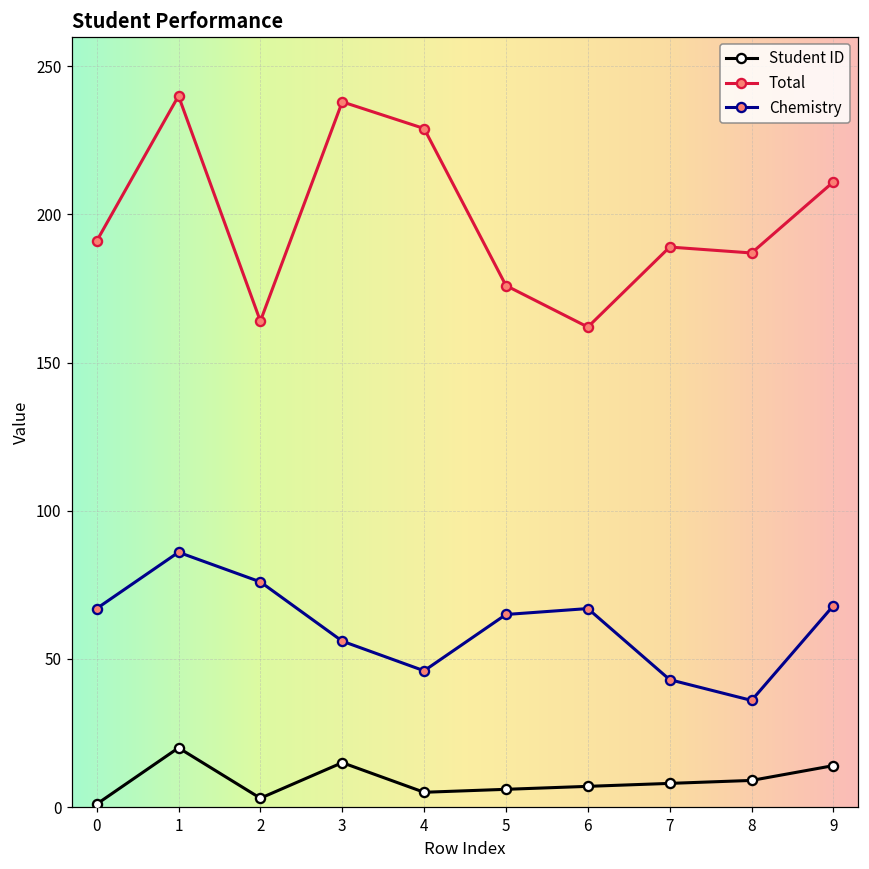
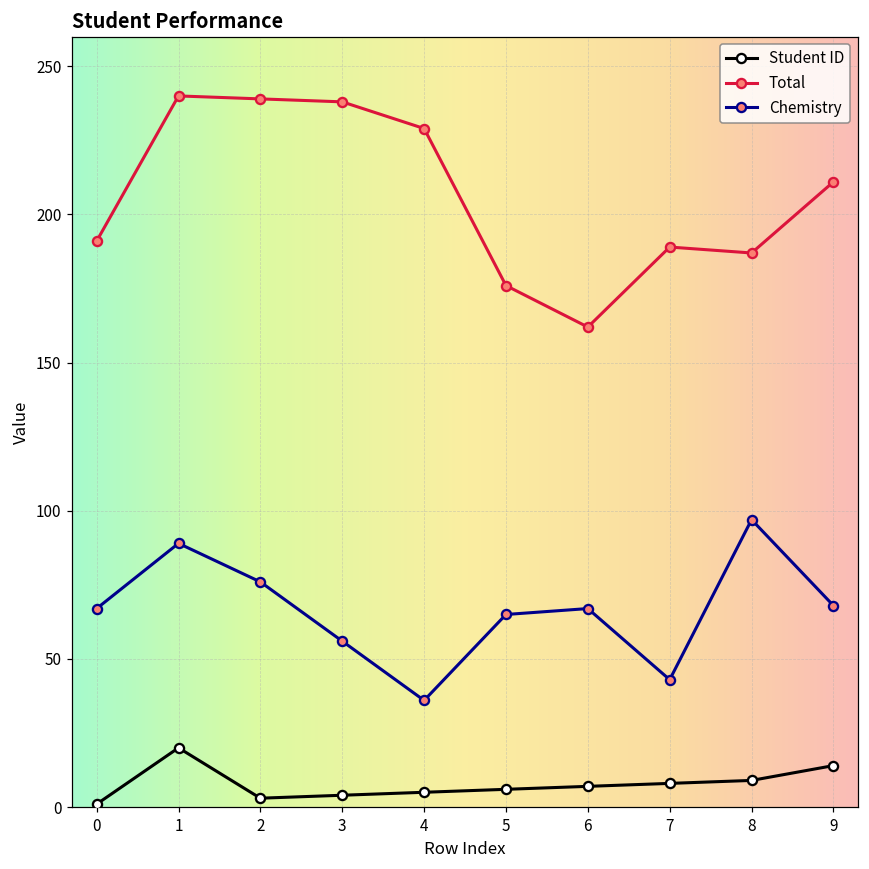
Chemistry, 1: 86 -> 89
Total, 2: 164 -> 239
Student ID, 3: 15 -> 4
Chemistry, 4: 46 -> 36
Chemistry, 8: 36 -> 97
